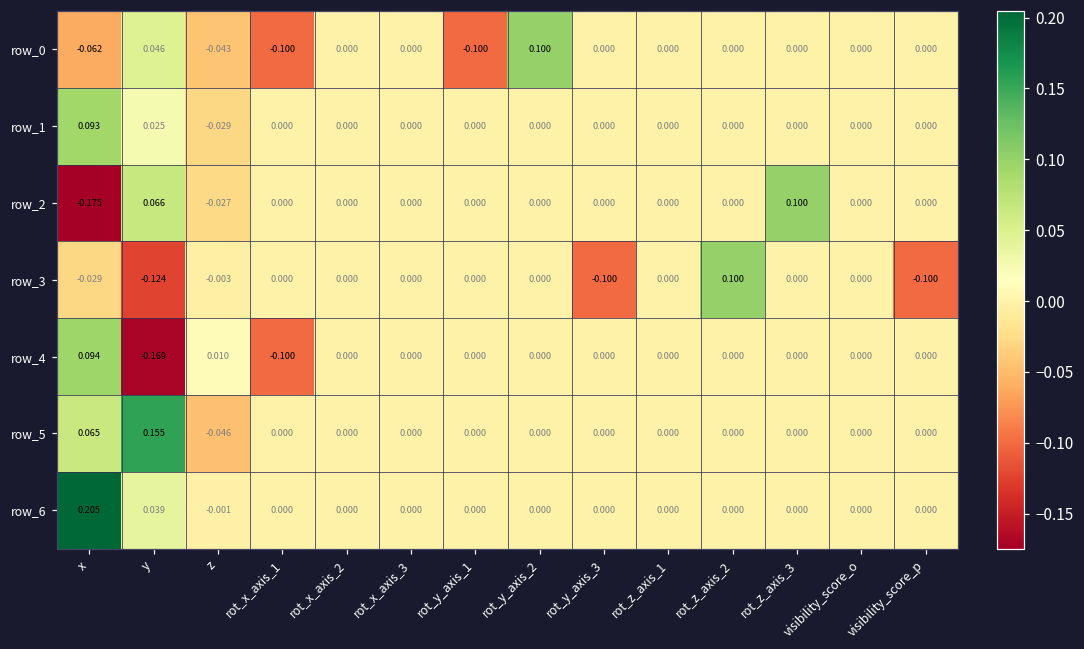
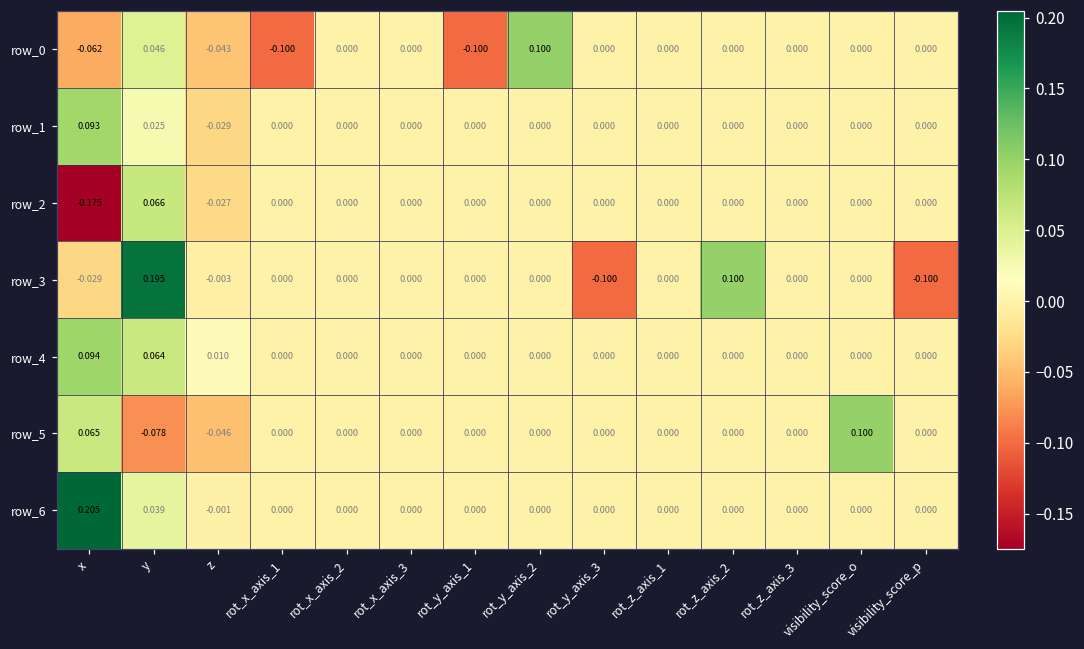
row_2, rot_z_axis_3: 0.100 -> 0.000
row_3, y: -0.124 -> 0.195
row_4, y: -0.169 -> 0.064
row_4, rot_x_axis_1: -0.100 -> 0.000
row_5, y: 0.155 -> -0.078
row_5, visibility_score_o: 0.000 -> 0.100
